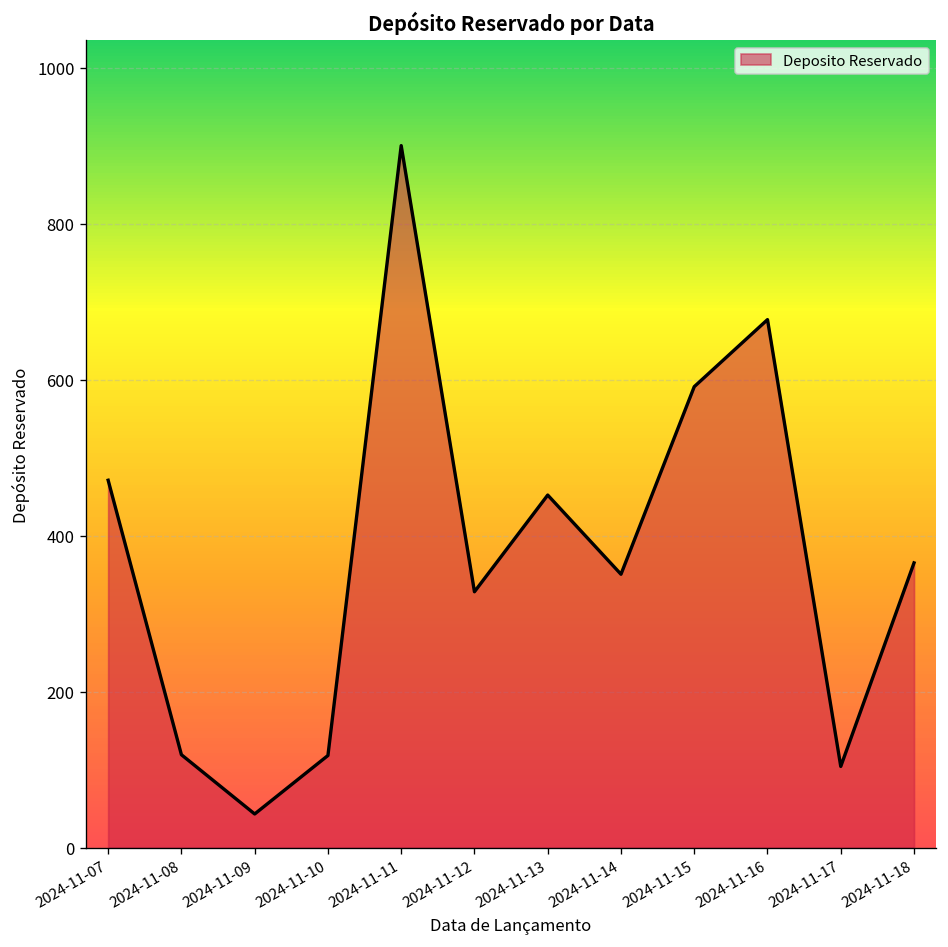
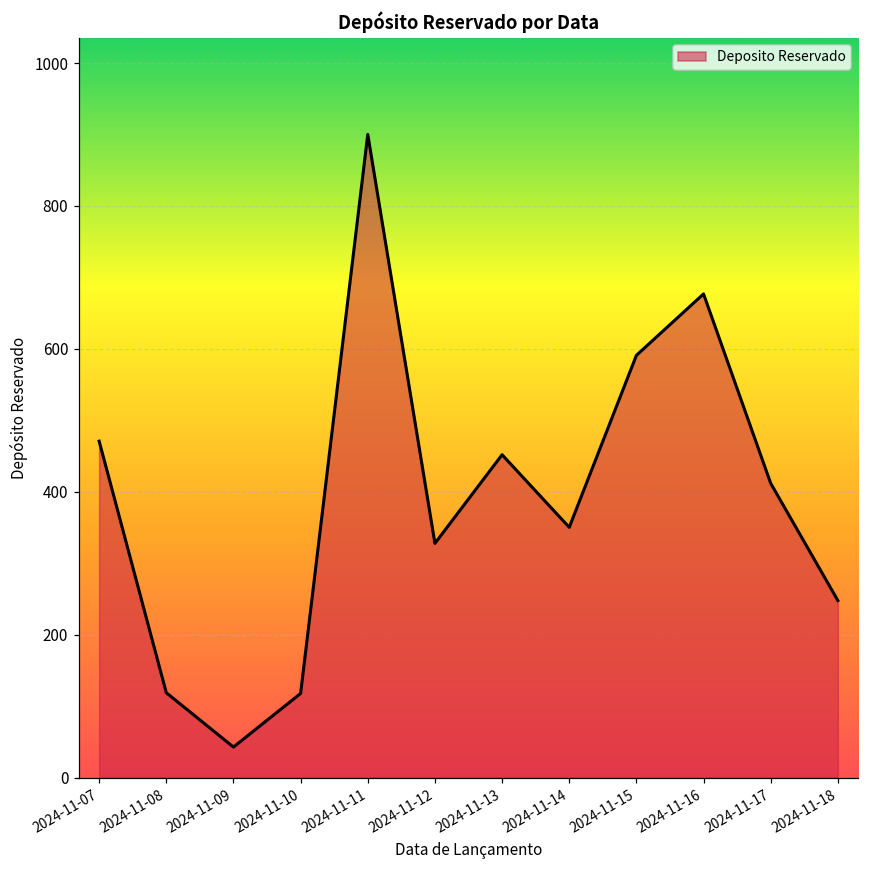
2024-11-17: 100 -> 410
2024-11-18: 370 -> 250
